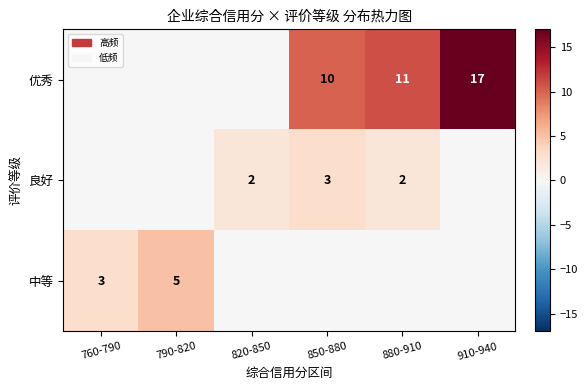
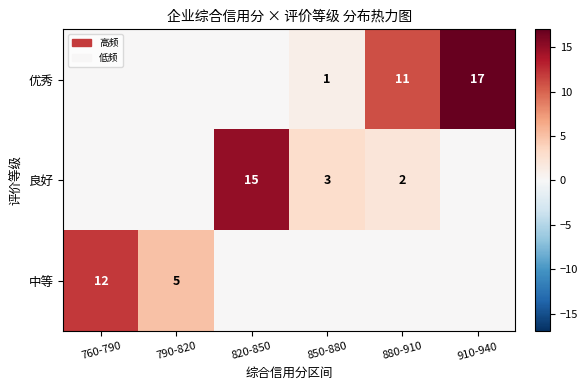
优秀, 850-880: 10 -> 1
良好, 820-850: 2 -> 15
中等, 760-790: 3 -> 12
